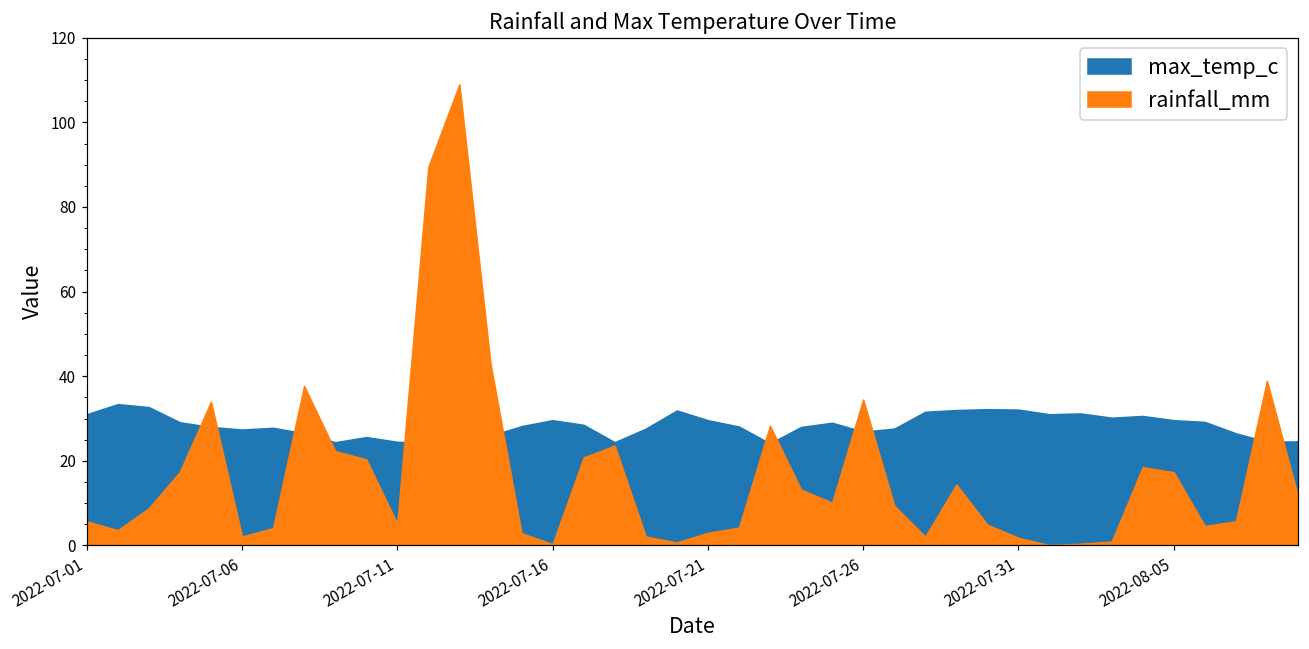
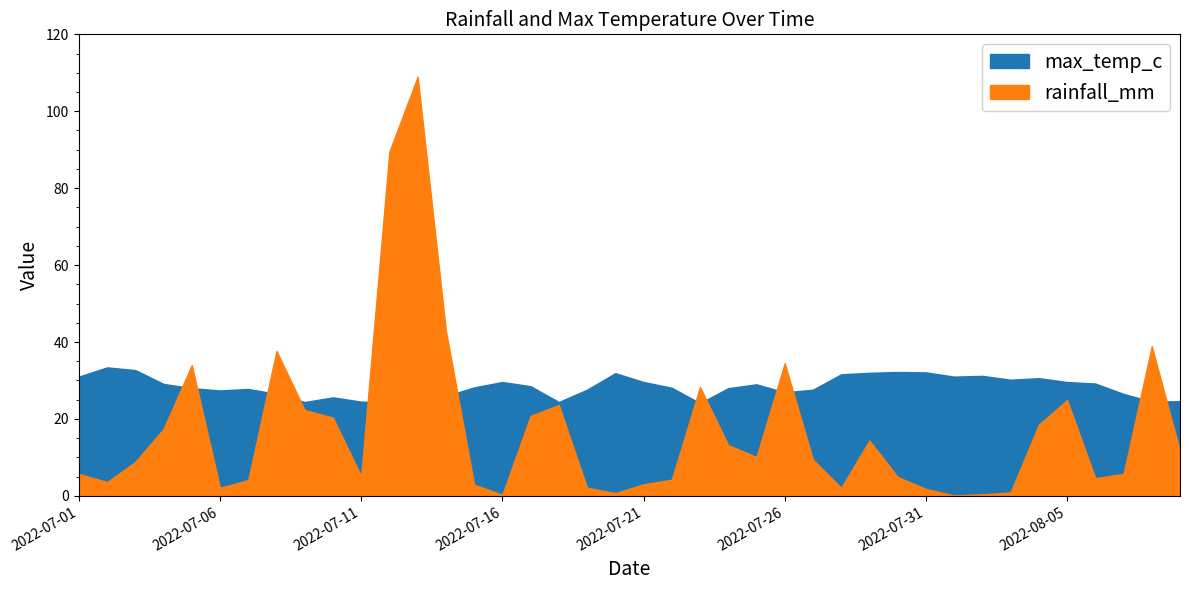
rainfall_mm, 2022-08-05: 17 -> 25
